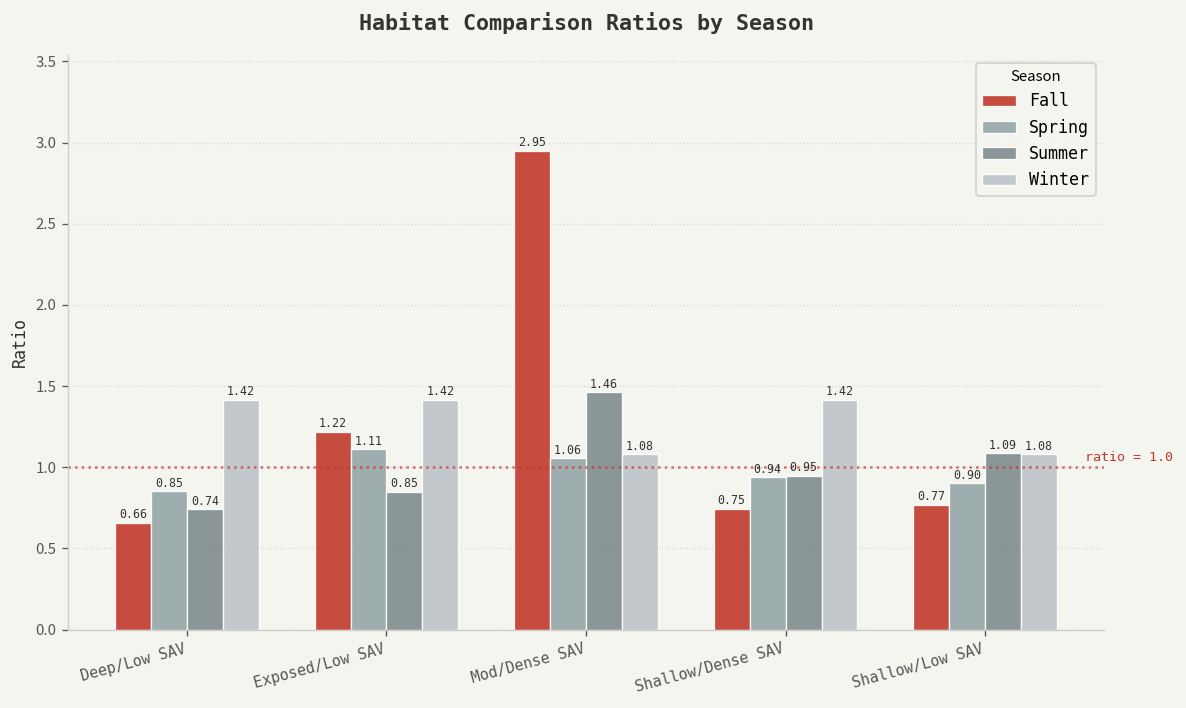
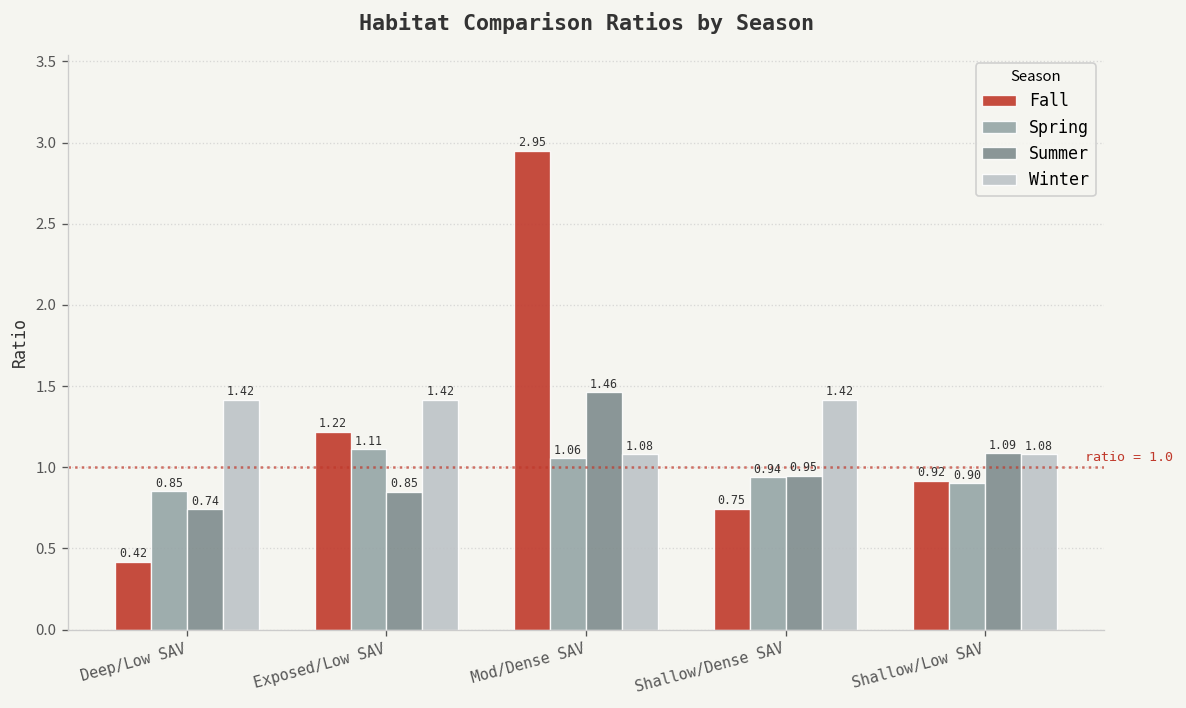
Fall, Deep/Low SAV: 0.66 -> 0.42
Fall, Shallow/Low SAV: 0.77 -> 0.92
